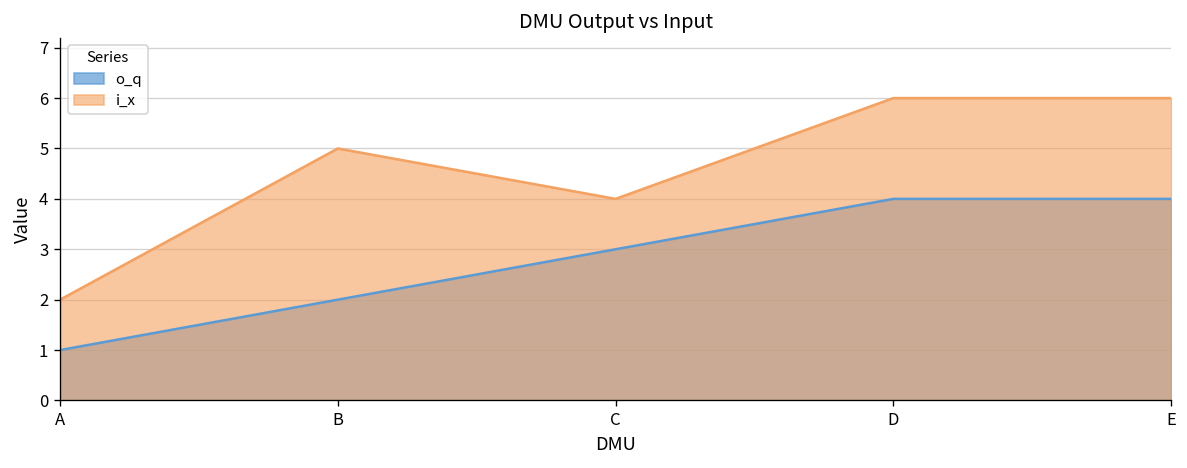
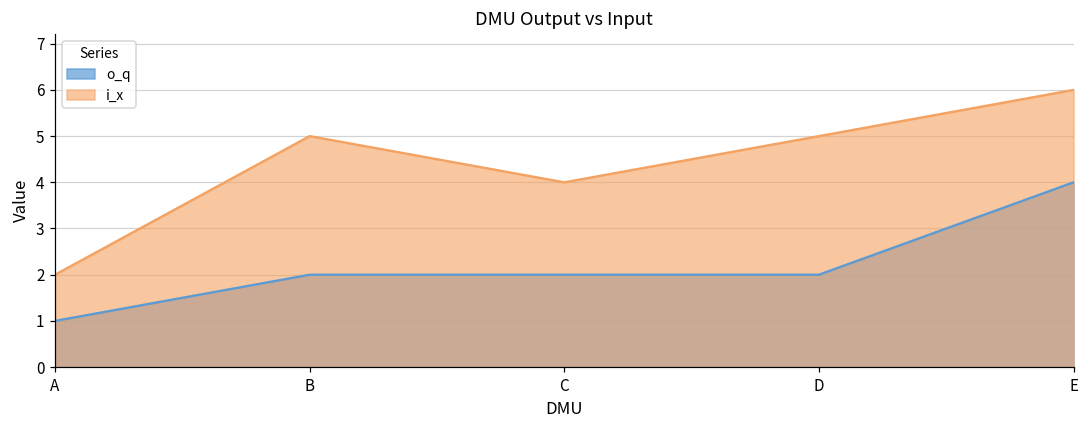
o_q, C: 3 -> 2
o_q, D: 4 -> 2
i_x, D: 6 -> 5
